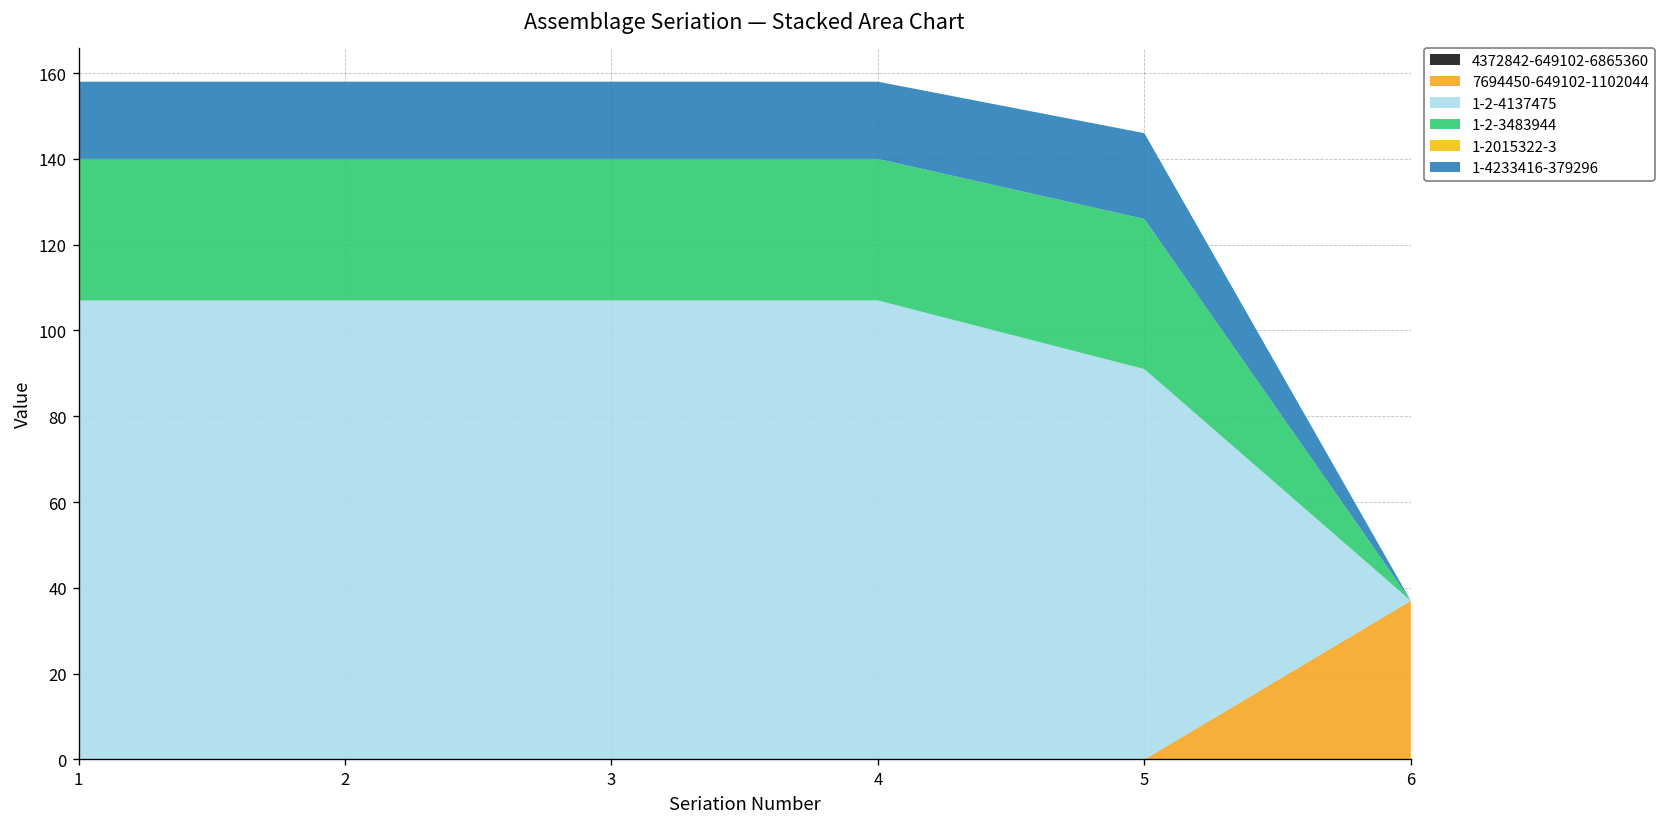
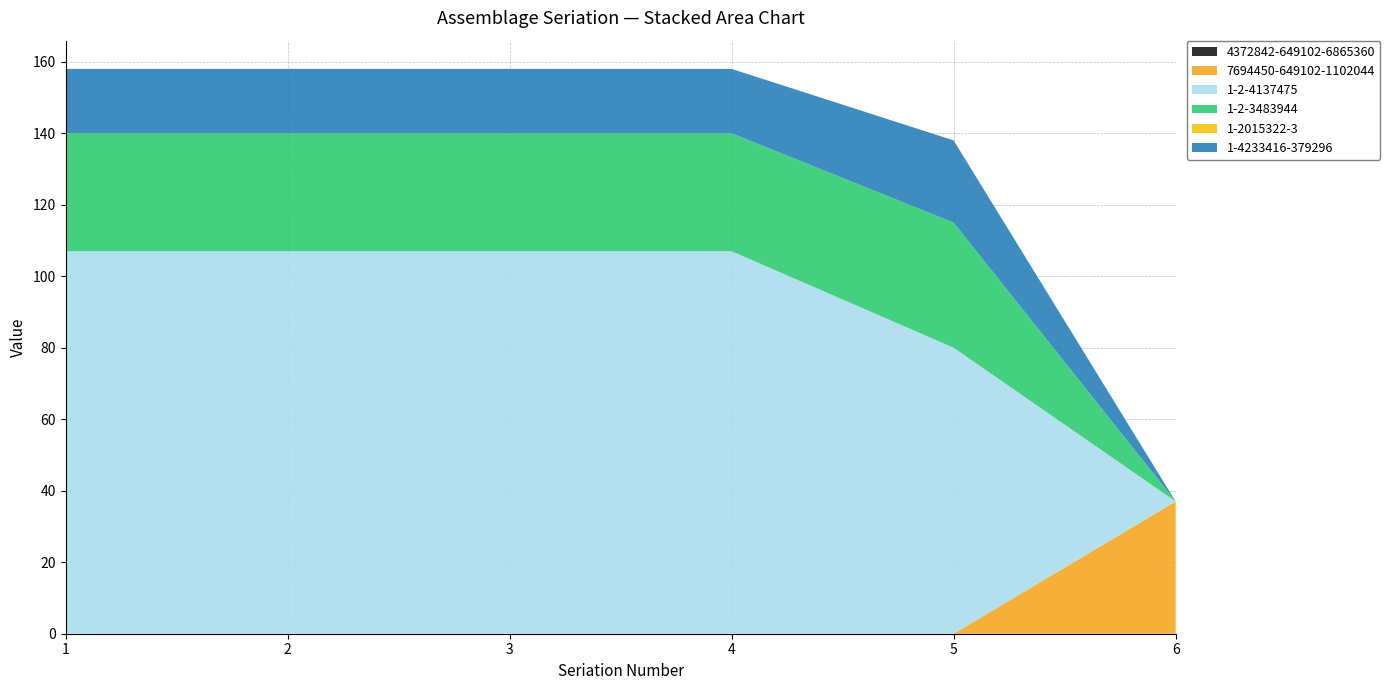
1-2-4137475, 5: 91 -> 80
1-4233416-379296, 5: 20 -> 23
